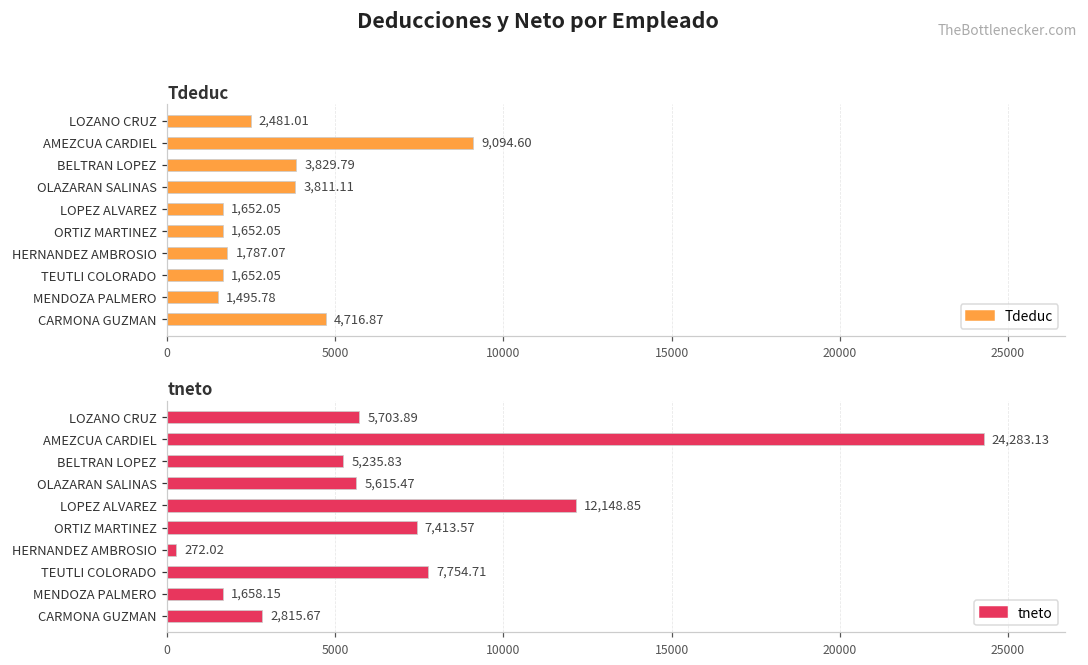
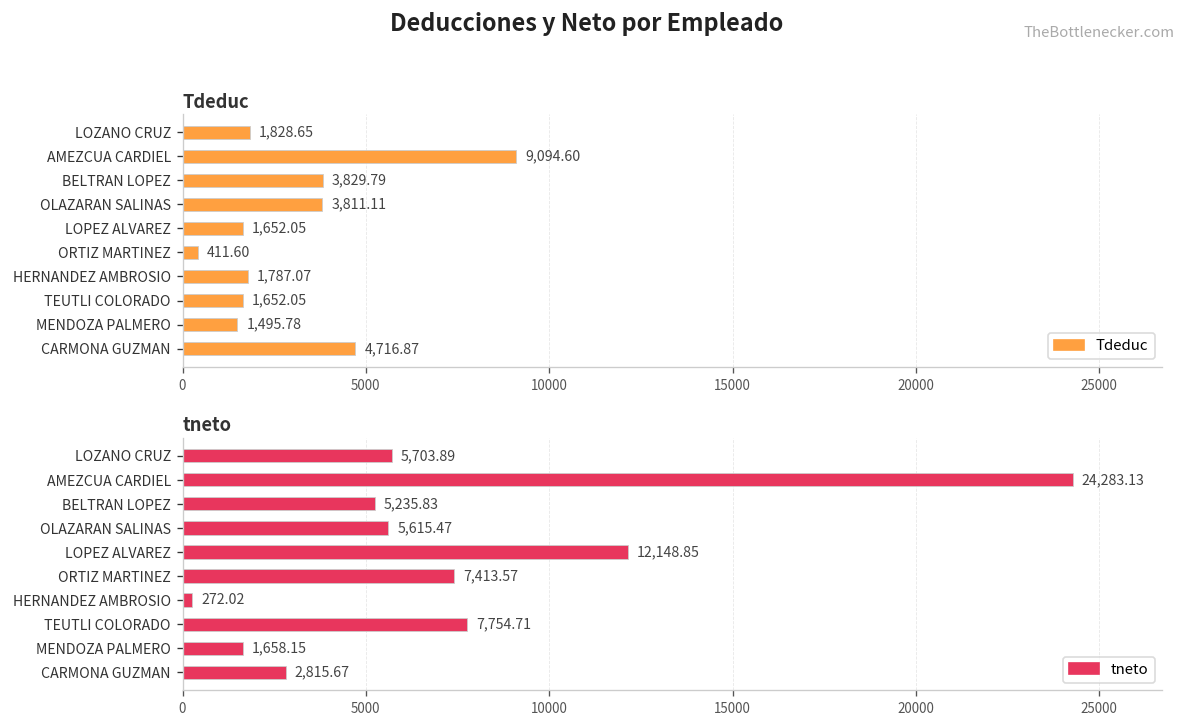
Tdeduc, LOZANO CRUZ: 2,481.01 -> 1,828.65
Tdeduc, ORTIZ MARTINEZ: 1,652.05 -> 411.60
